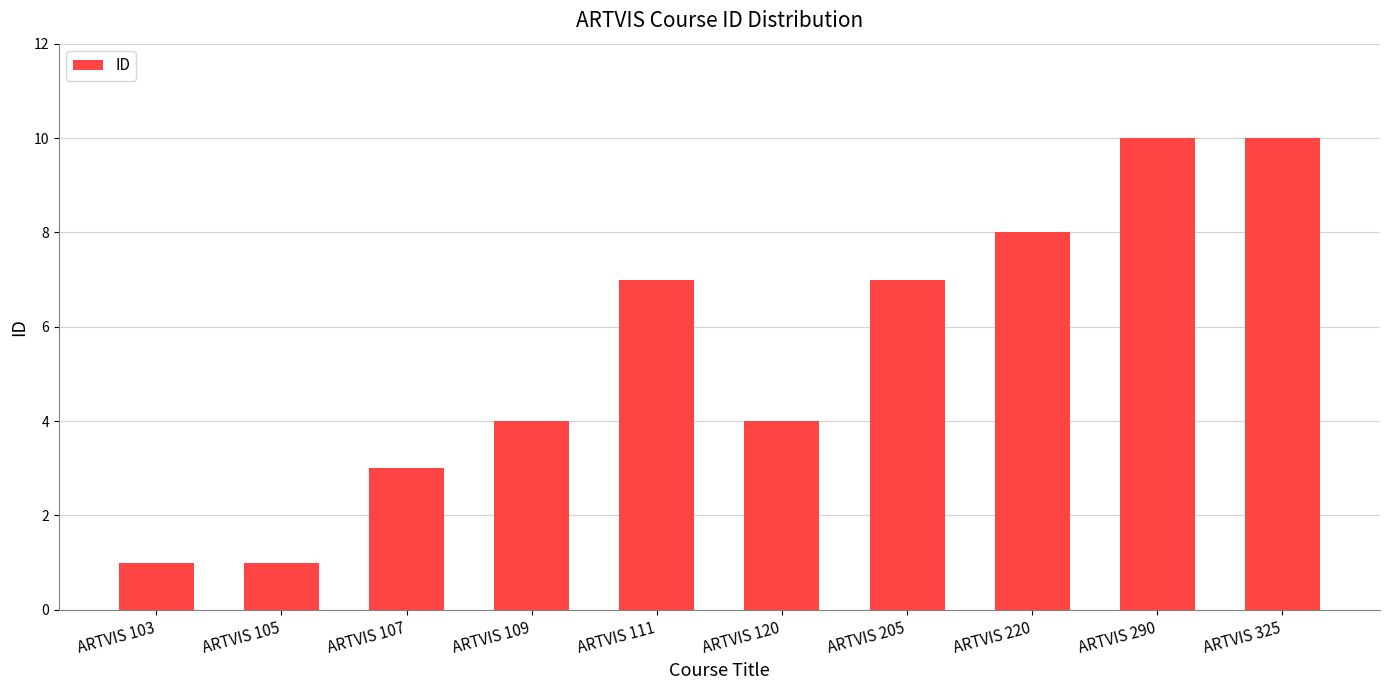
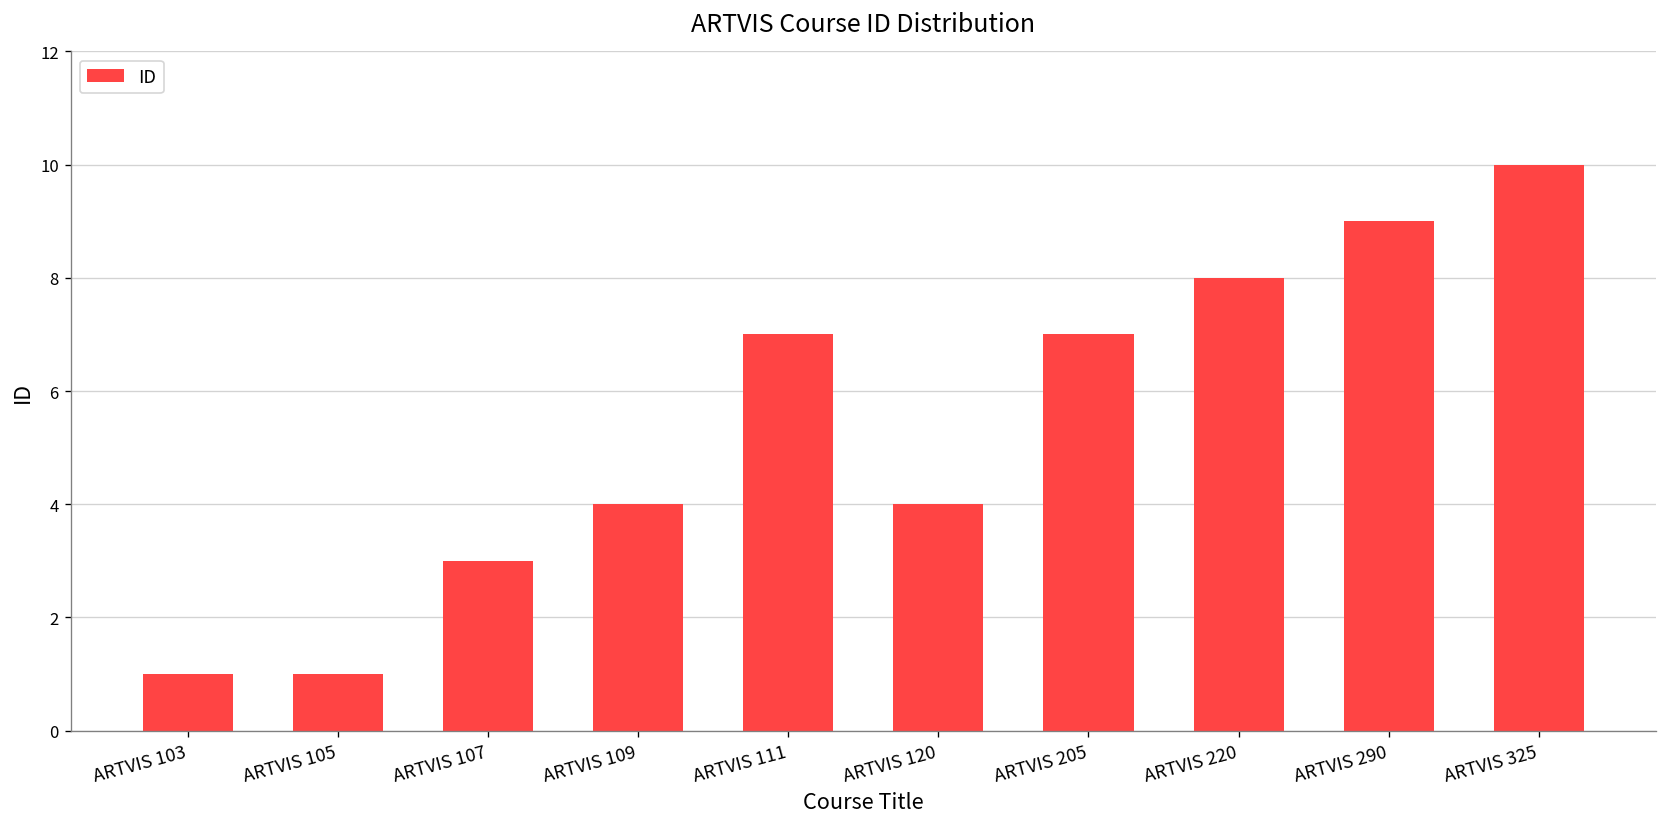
ARTVIS 290: 10 -> 9
